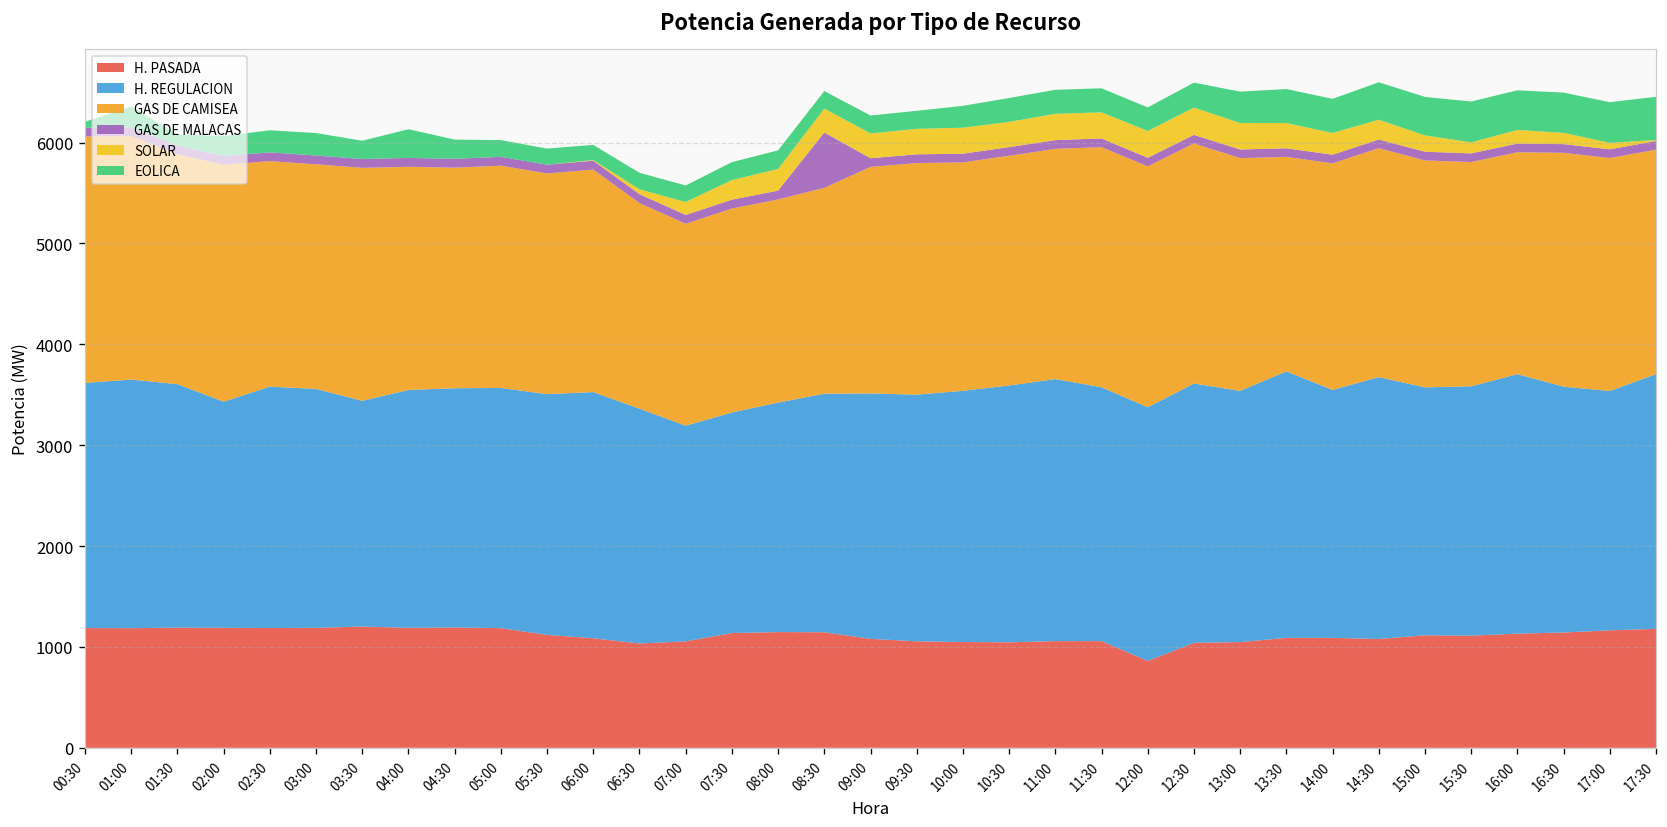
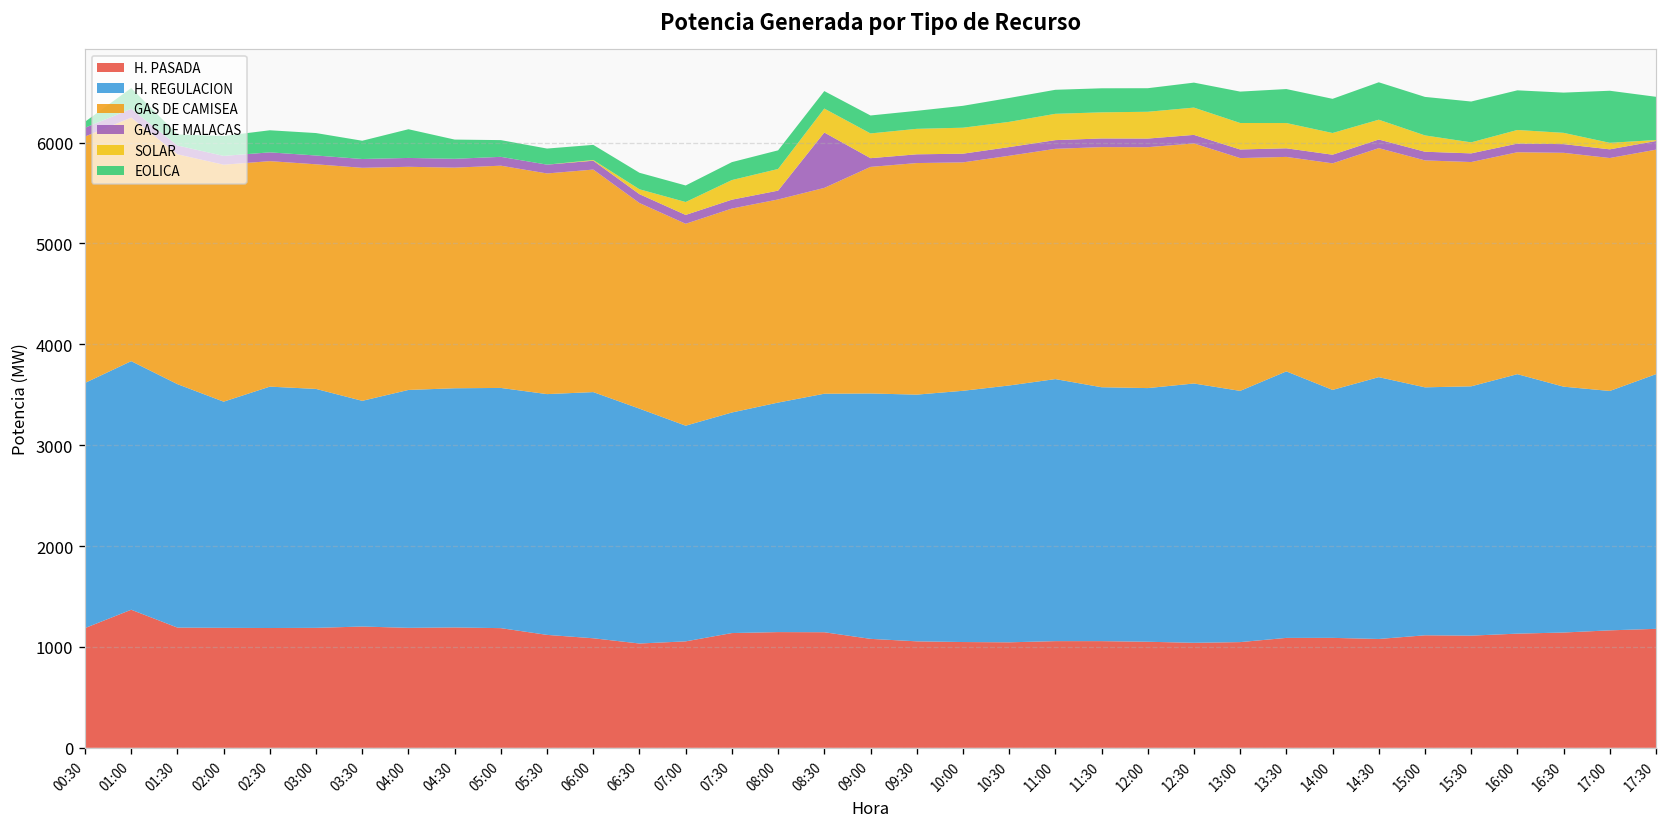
H. PASADA, 01:00: 1200 -> 1400
H. PASADA, 12:00: 900 -> 1100
EOLICA, 17:00: 400 -> 500
